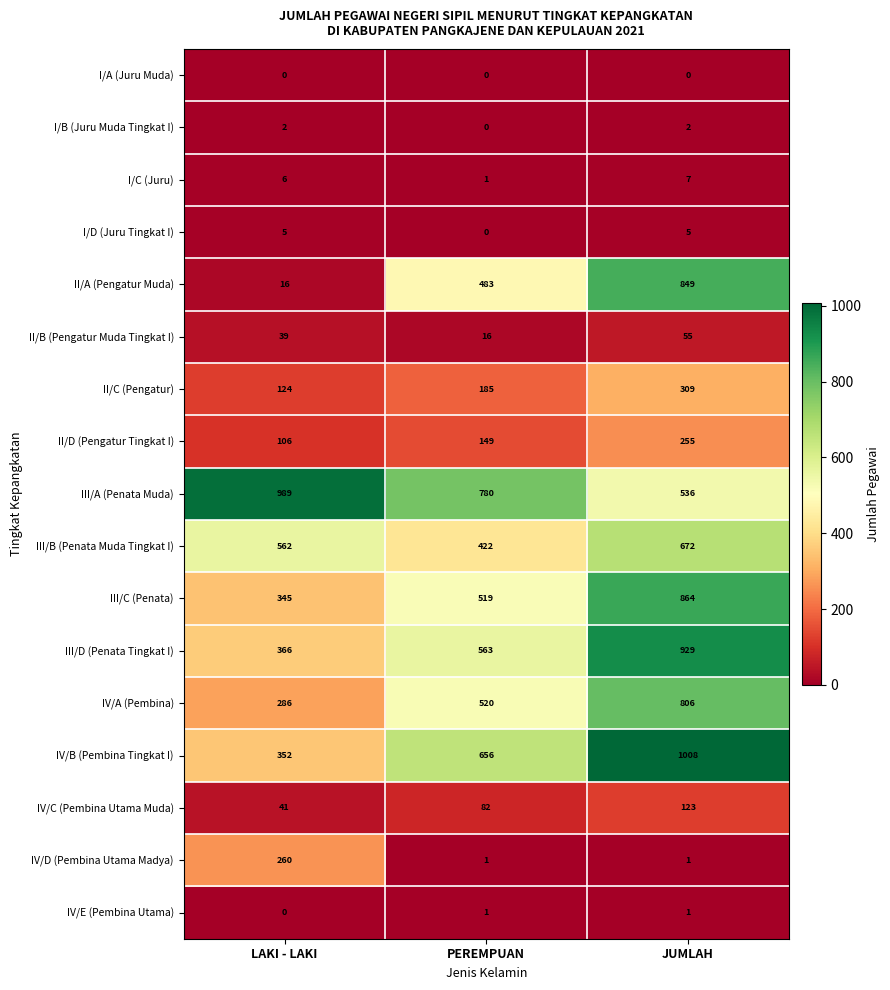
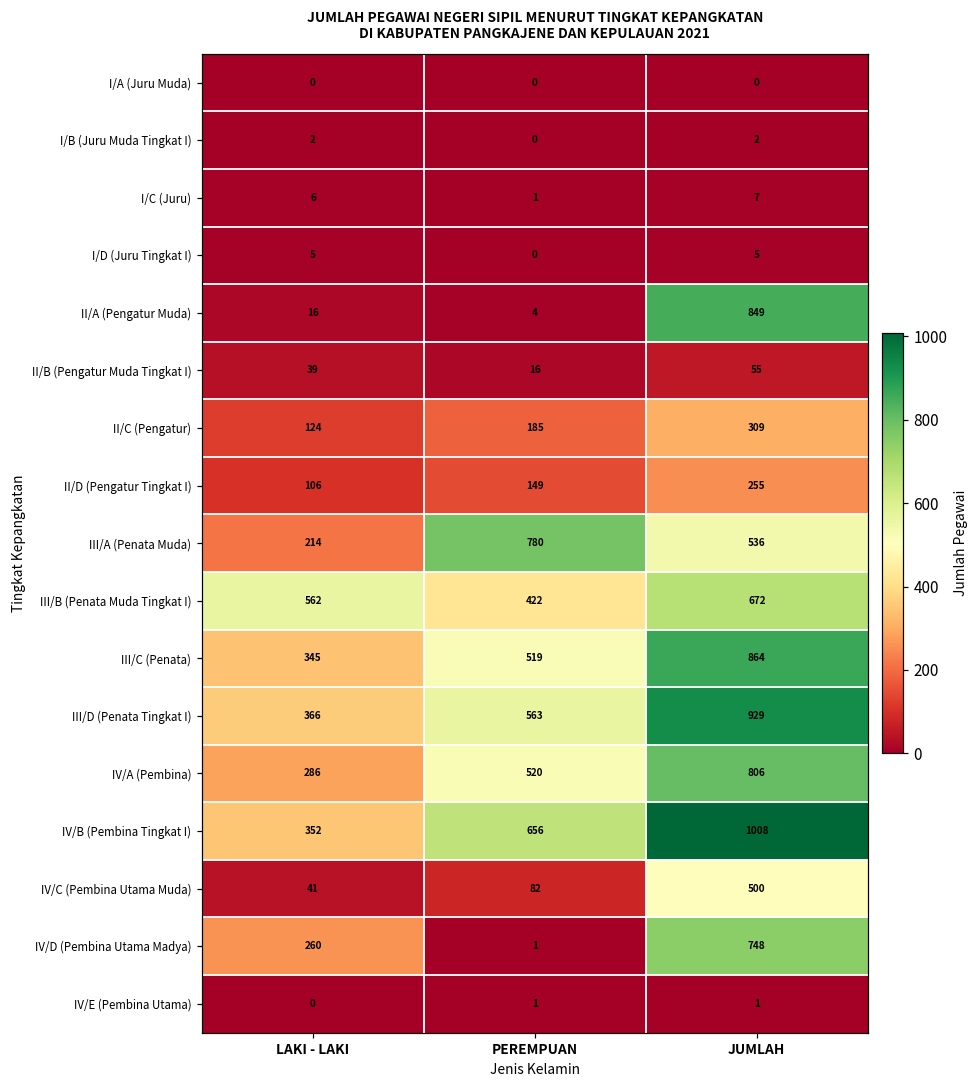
II/A (Pengatur Muda), PEREMPUAN: 483 -> 4
III/A (Penata Muda), LAKI - LAKI: 989 -> 214
IV/C (Pembina Utama Muda), JUMLAH: 123 -> 500
IV/D (Pembina Utama Madya), JUMLAH: 1 -> 748
